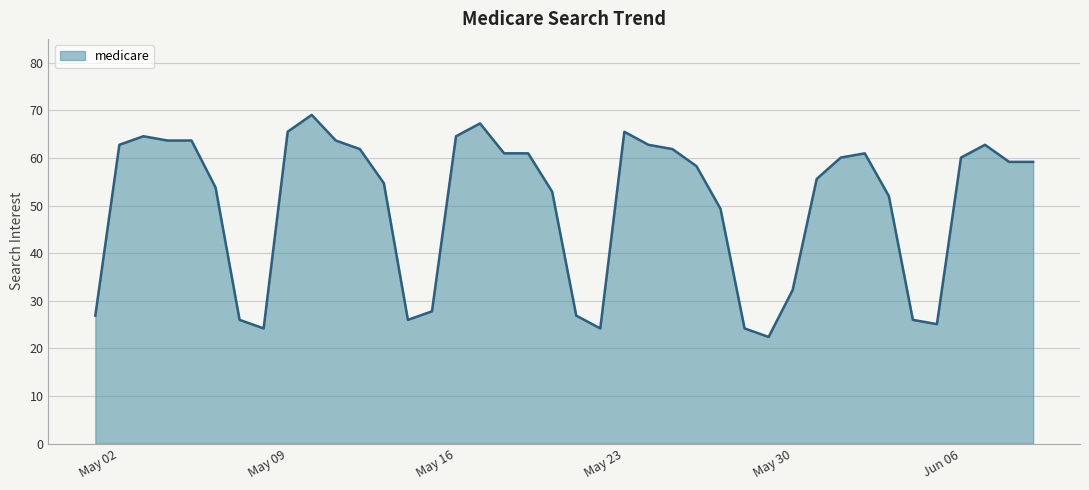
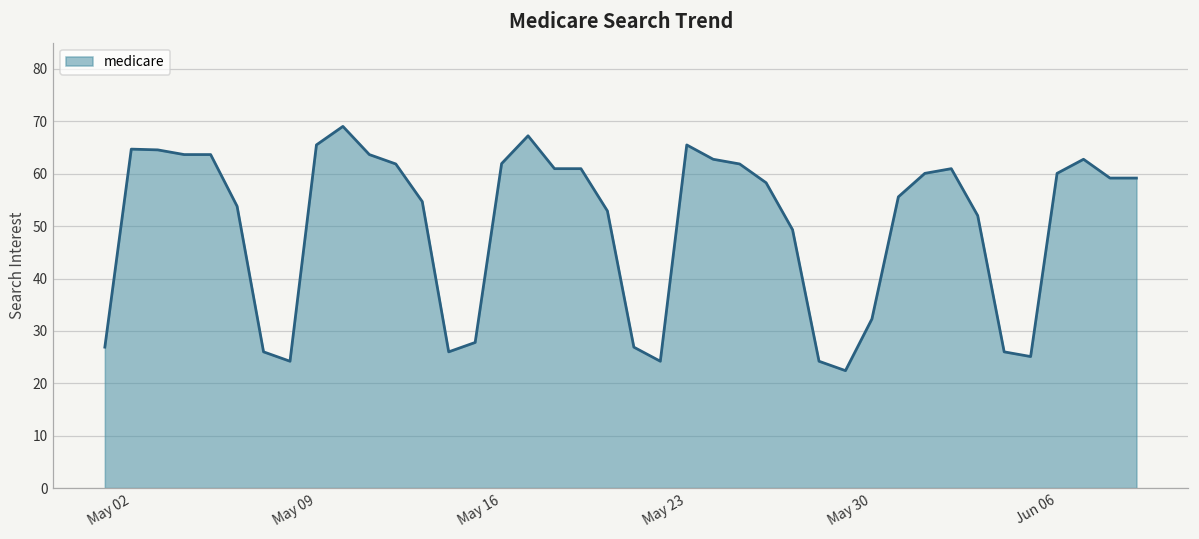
May 02: 63 -> 65
May 16: 65 -> 62
